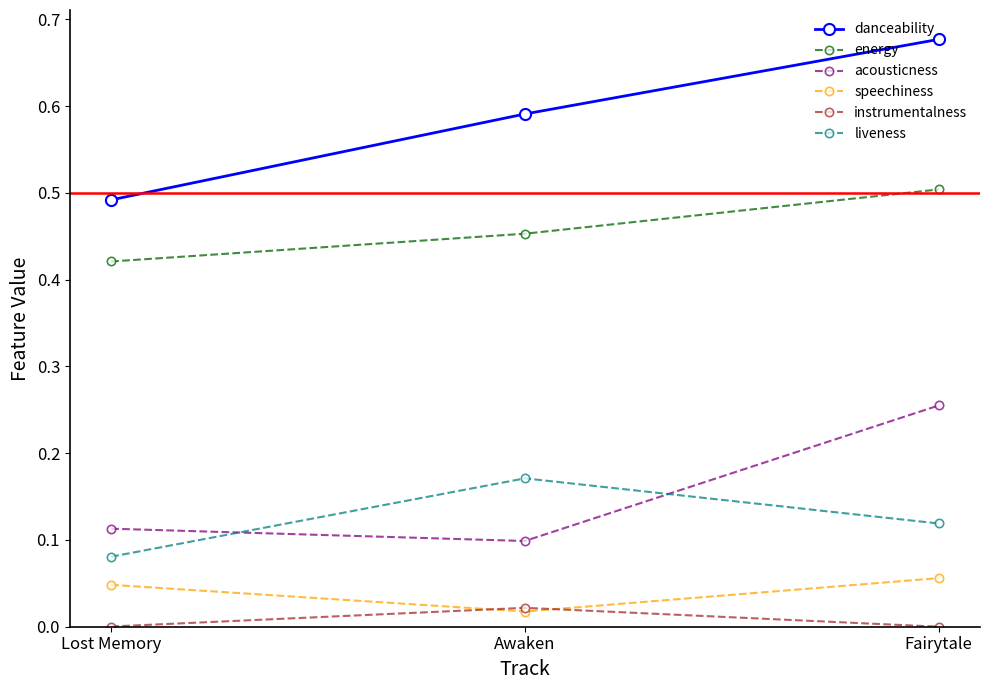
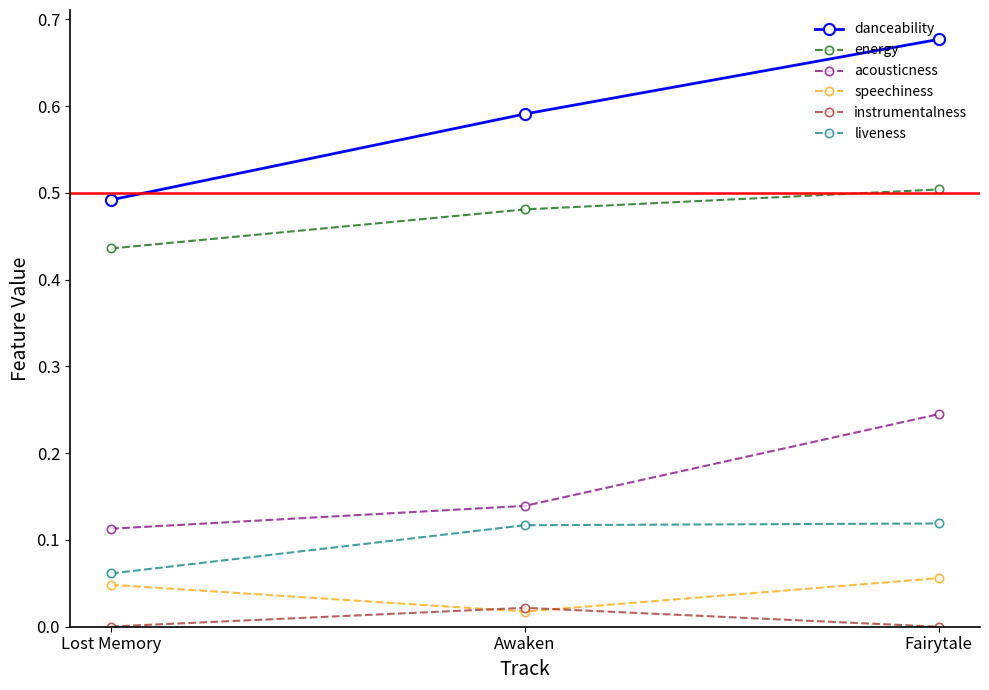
energy, Lost Memory: 0.42 -> 0.44
liveness, Lost Memory: 0.08 -> 0.06
energy, Awaken: 0.45 -> 0.48
acousticness, Awaken: 0.10 -> 0.14
liveness, Awaken: 0.17 -> 0.12
acousticness, Fairytale: 0.26 -> 0.25
